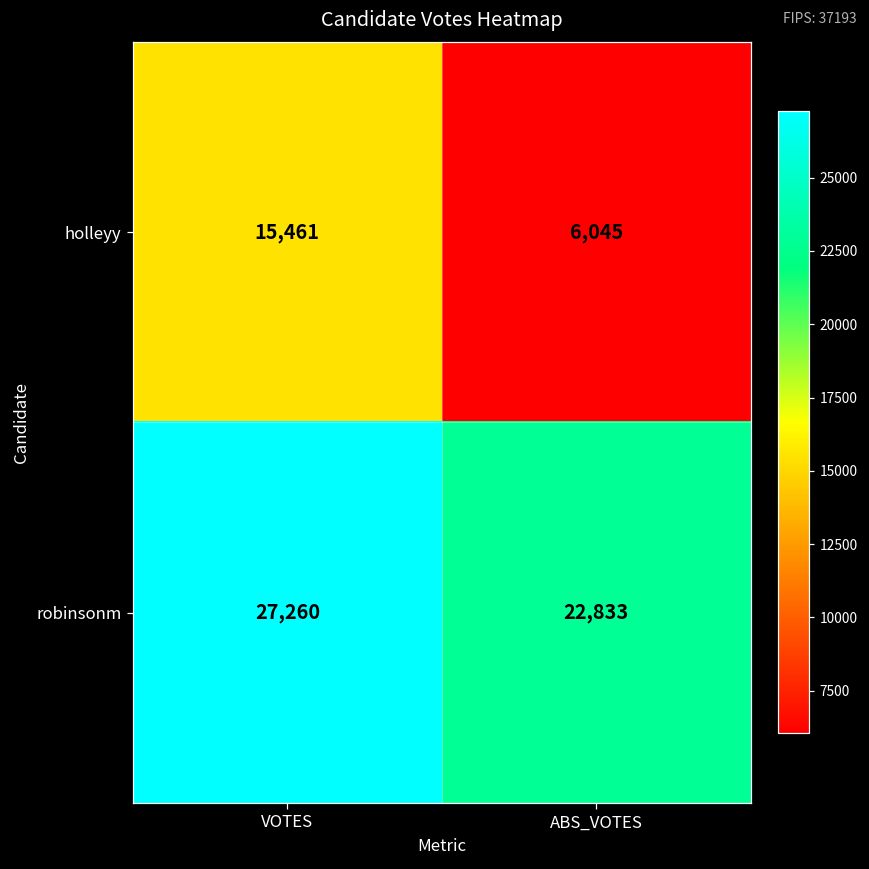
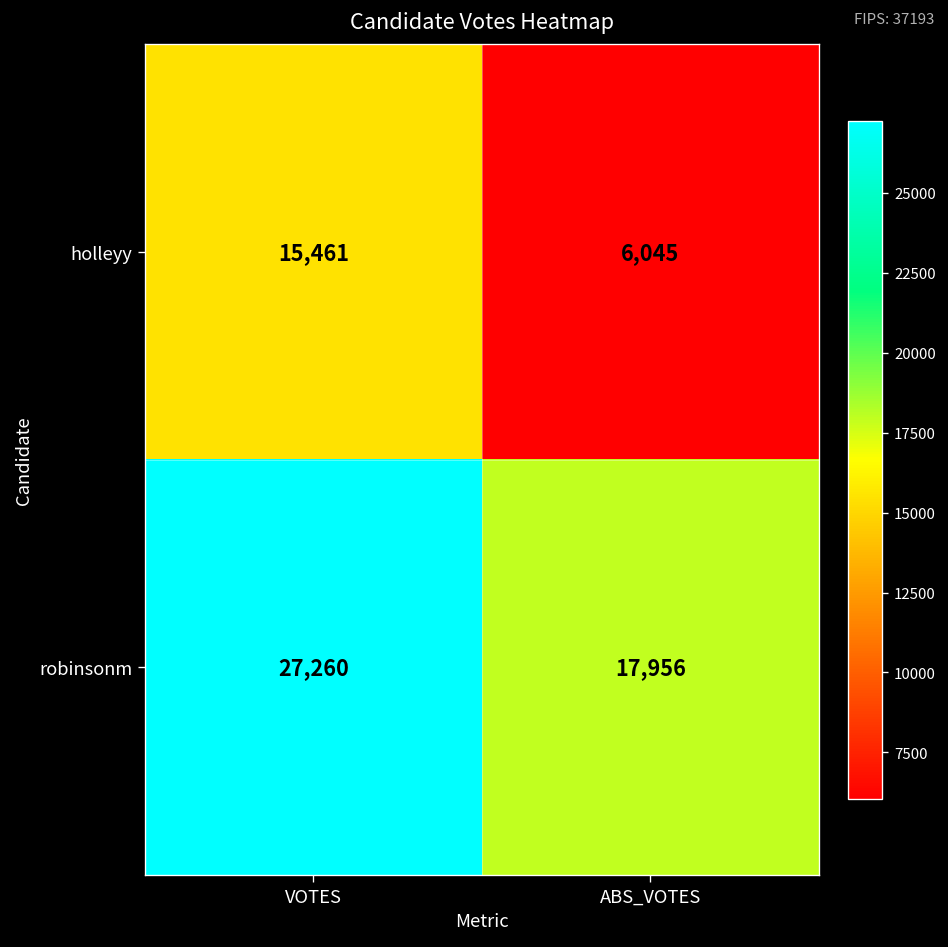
robinsonm, ABS_VOTES: 22,833 -> 17,956
